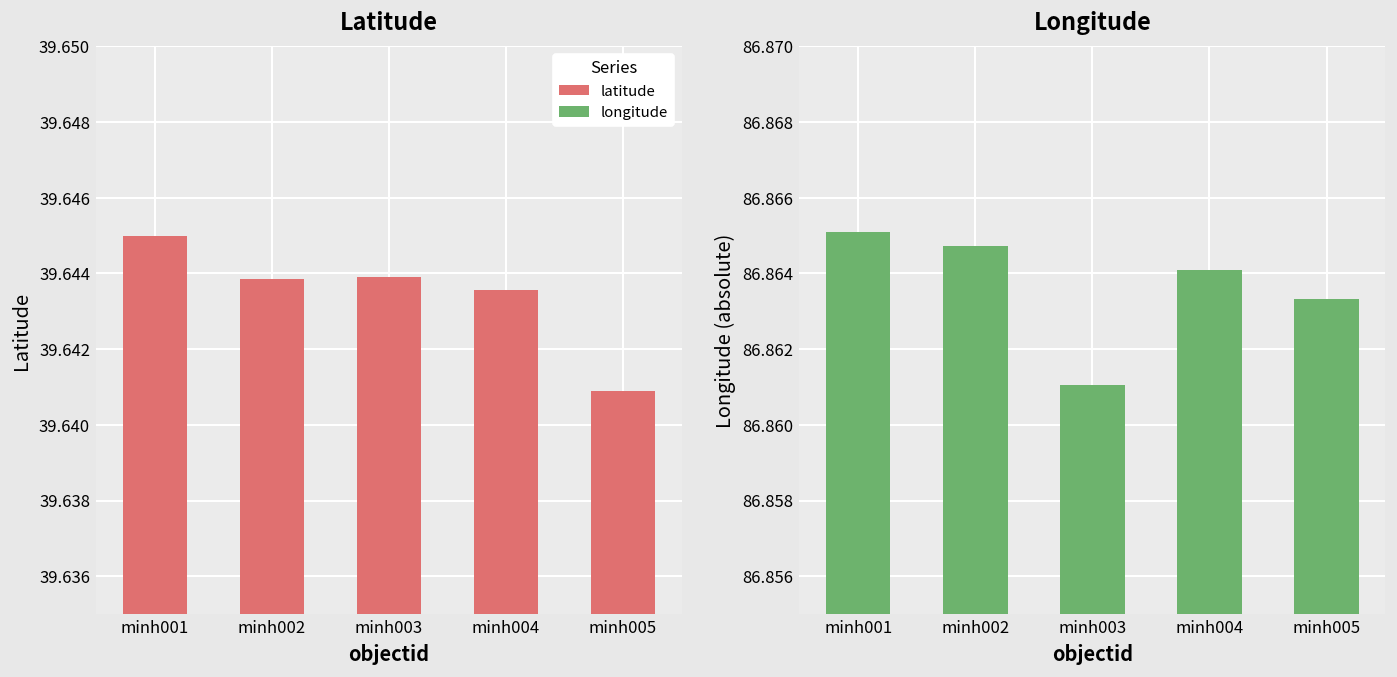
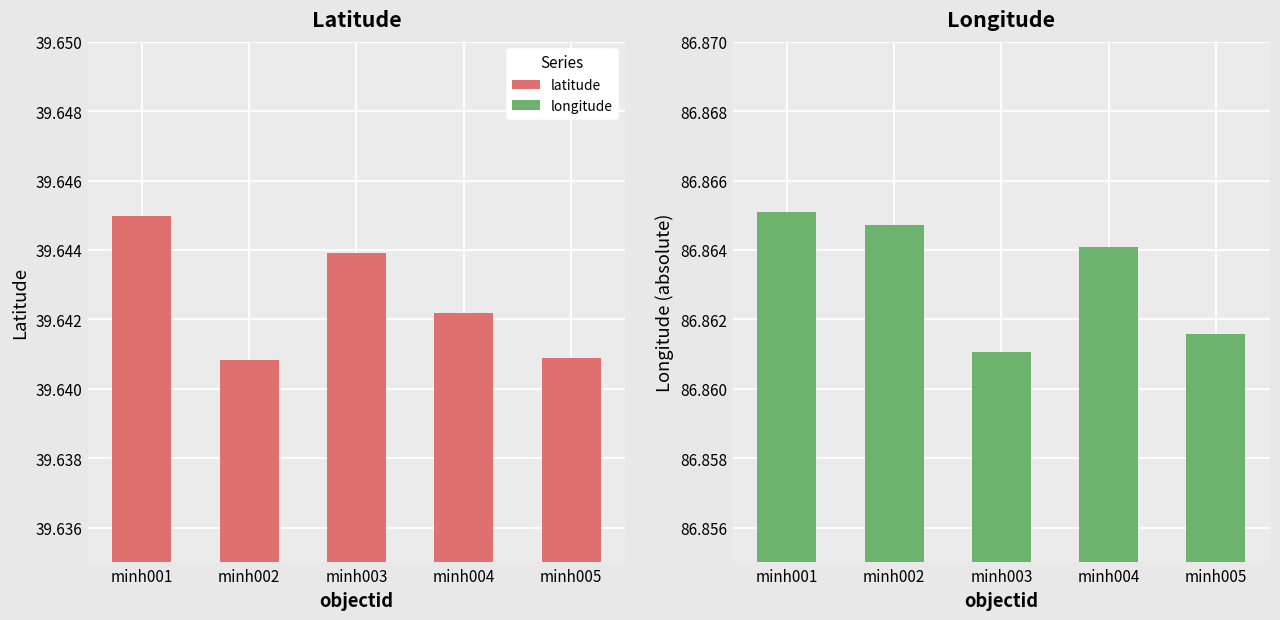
Latitude, minh002: 39.6439 -> 39.6408
Latitude, minh004: 39.6436 -> 39.6422
Longitude, minh005: 86.8633 -> 86.8616
